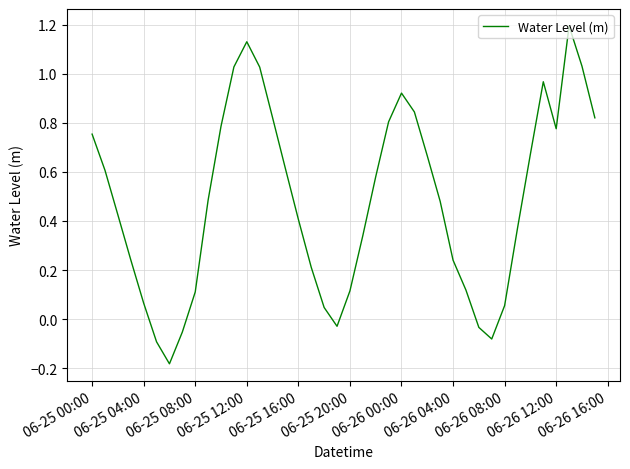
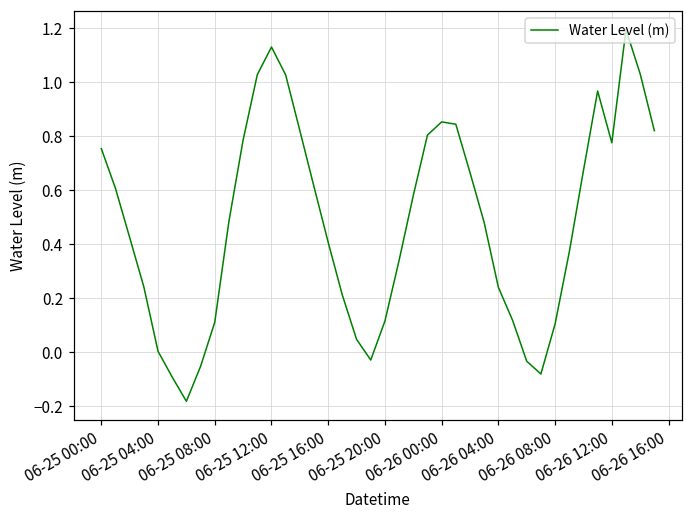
06-25 04:00: 0.07 -> 0.00
06-26 00:00: 0.92 -> 0.85
06-26 08:00: 0.06 -> 0.10
